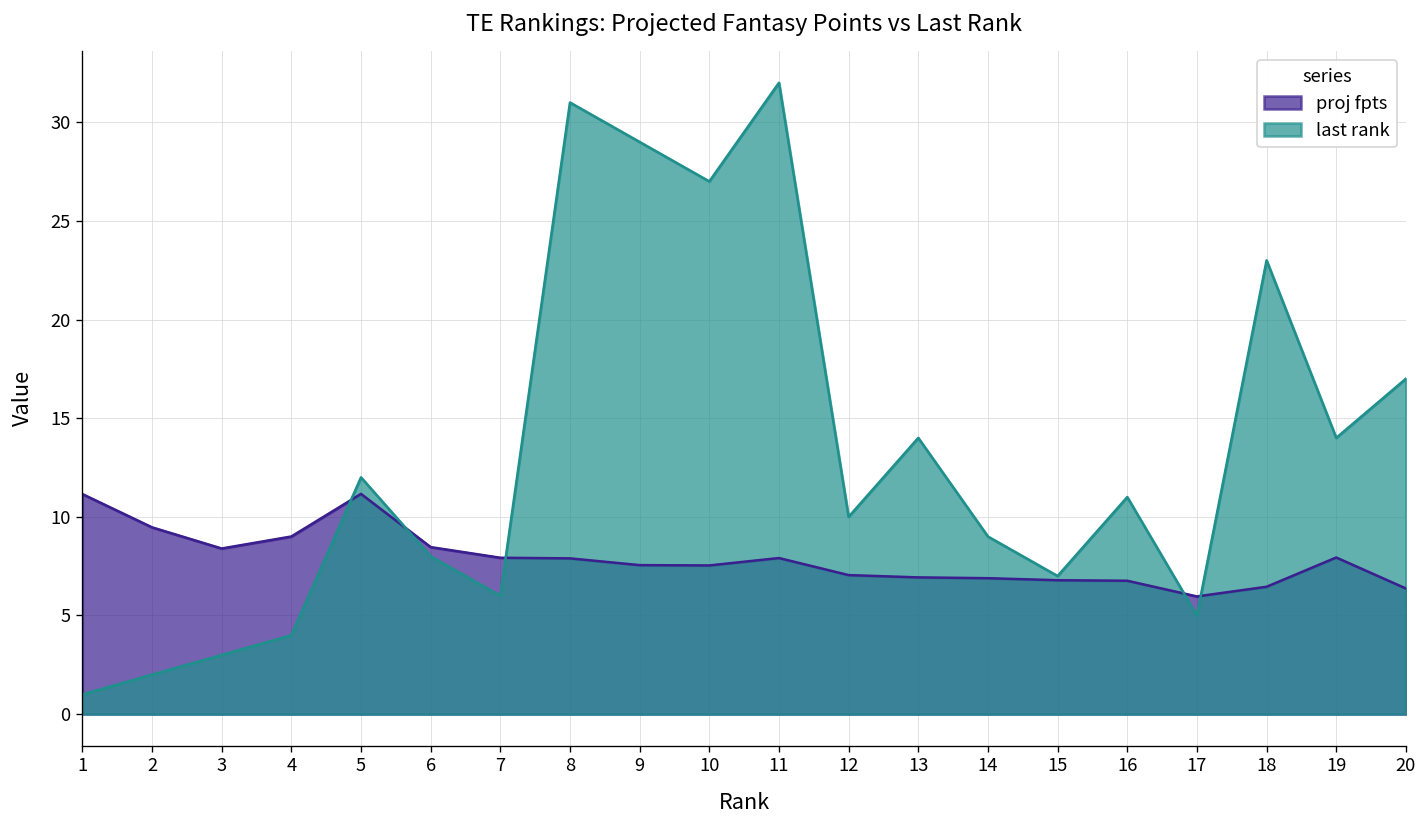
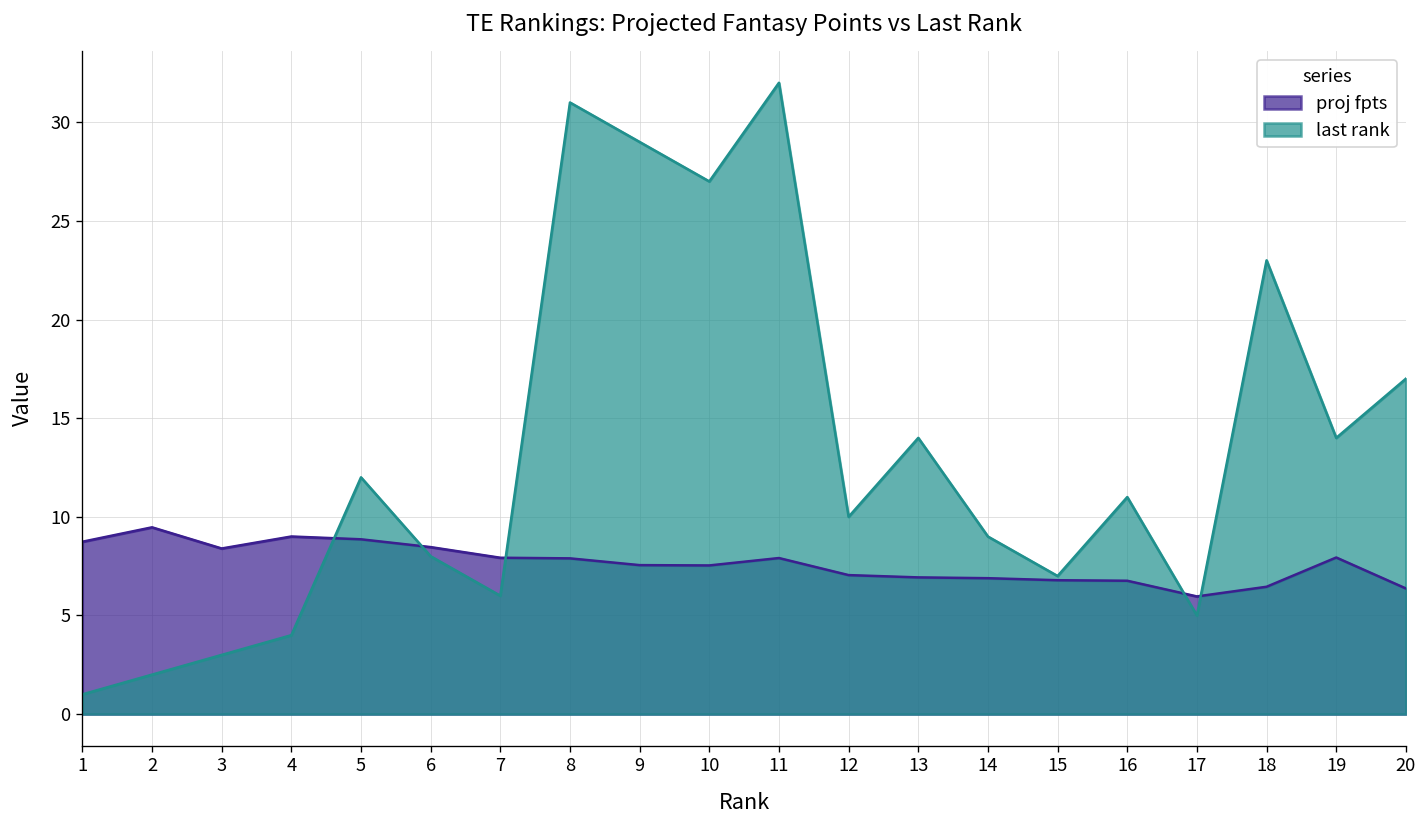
proj fpts, 1: 11.2 -> 8.7
proj fpts, 5: 11.2 -> 8.9
